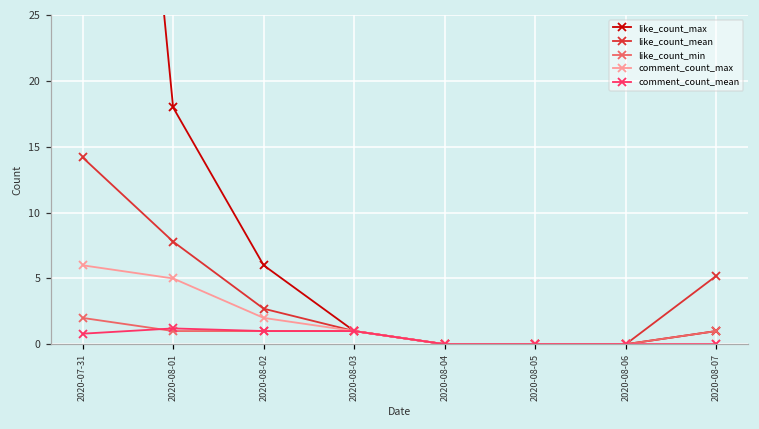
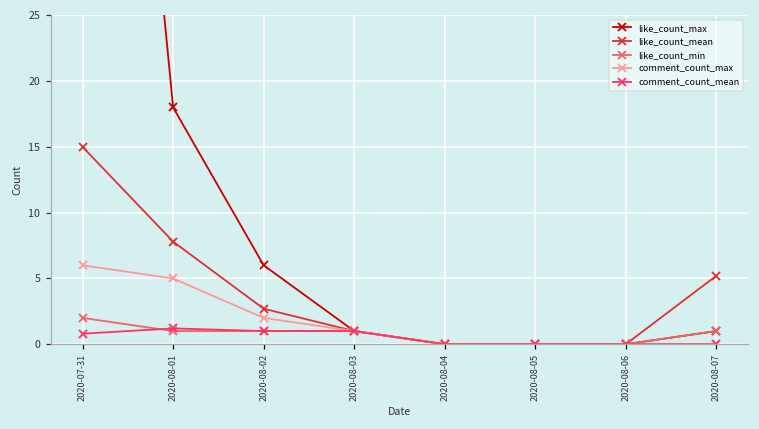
like_count_mean, 2020-07-31: 14.2 -> 15.0
